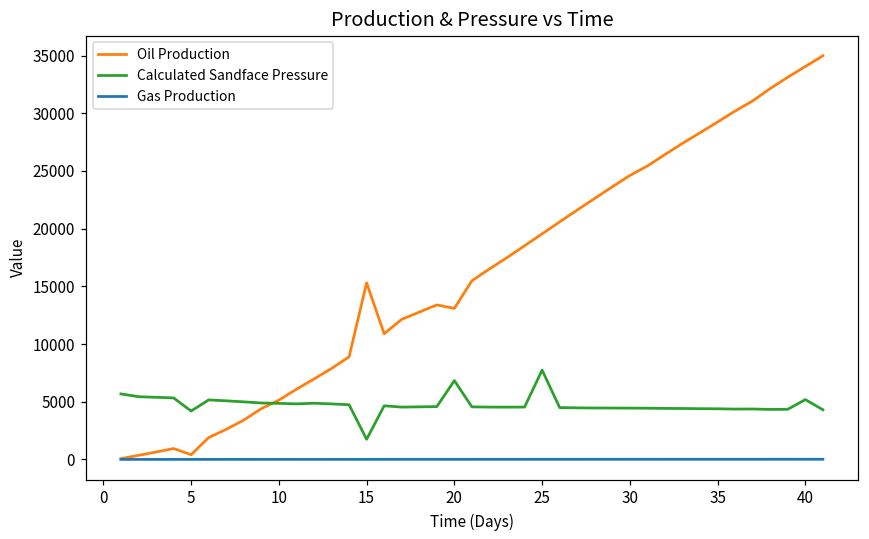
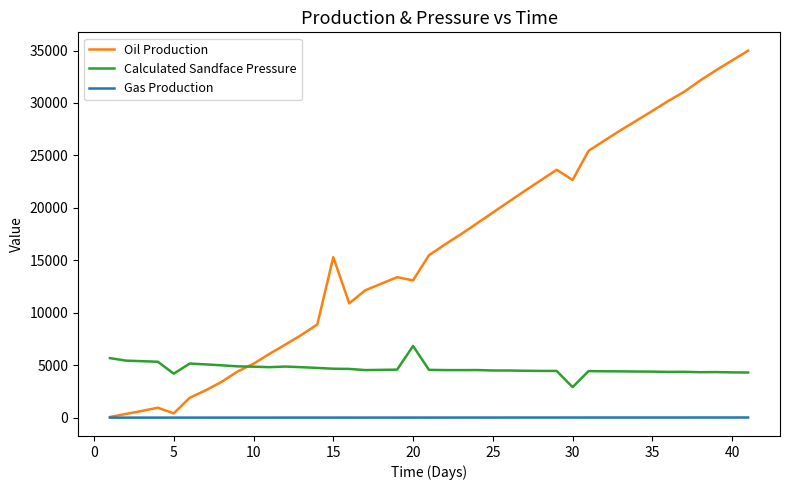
Calculated Sandface Pressure, 15: 1700 -> 4700
Calculated Sandface Pressure, 25: 7700 -> 4500
Oil Production, 30: 24600 -> 22700
Calculated Sandface Pressure, 30: 4400 -> 2900
Calculated Sandface Pressure, 40: 5200 -> 4300
